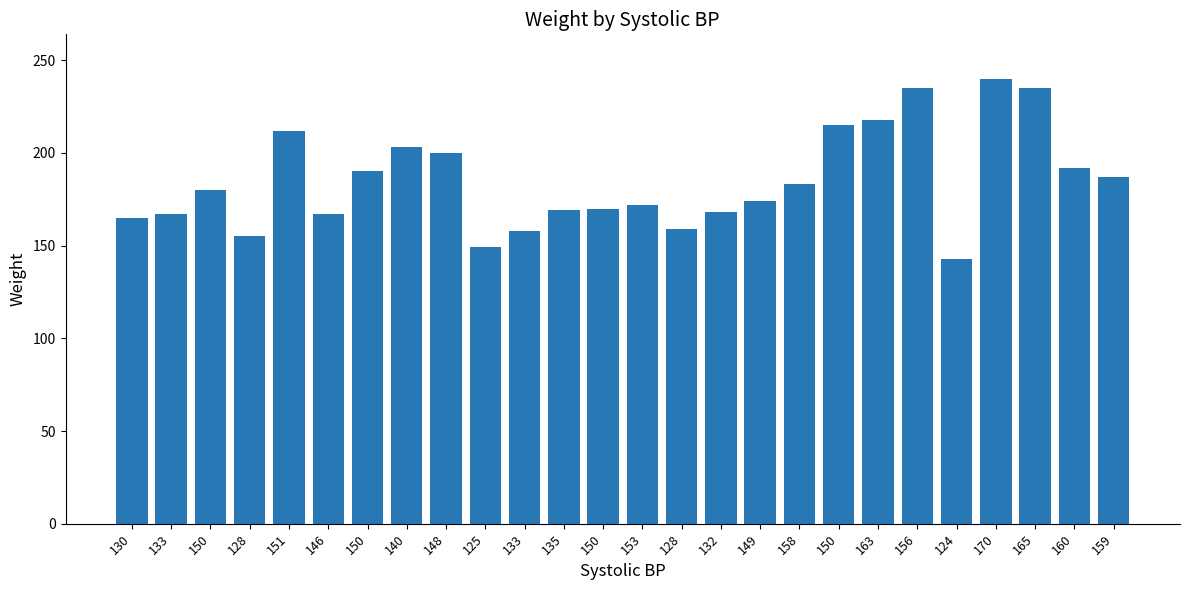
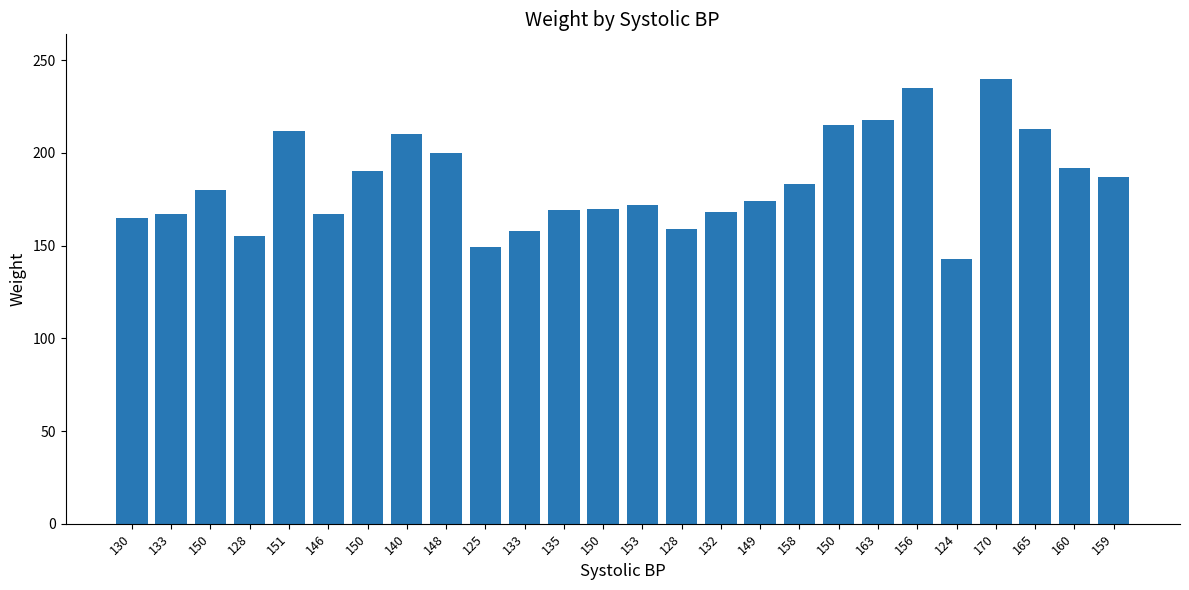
140: 203 -> 210
165: 235 -> 213
